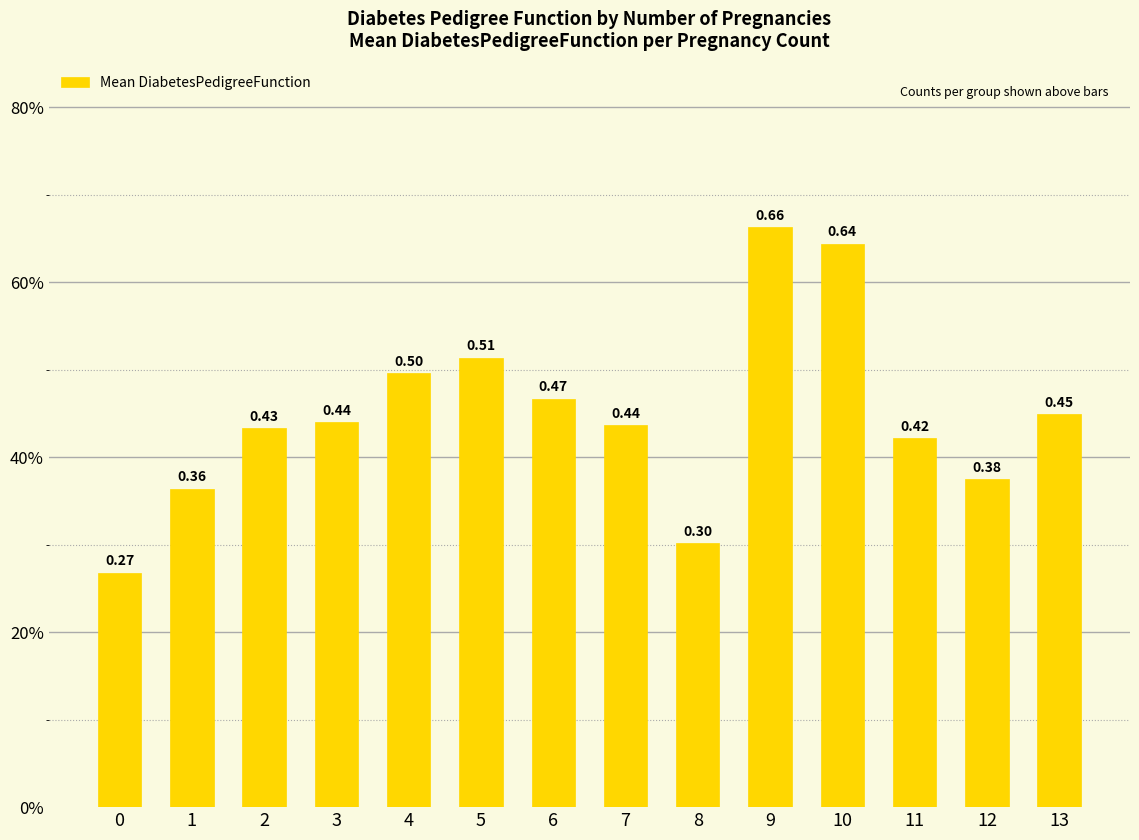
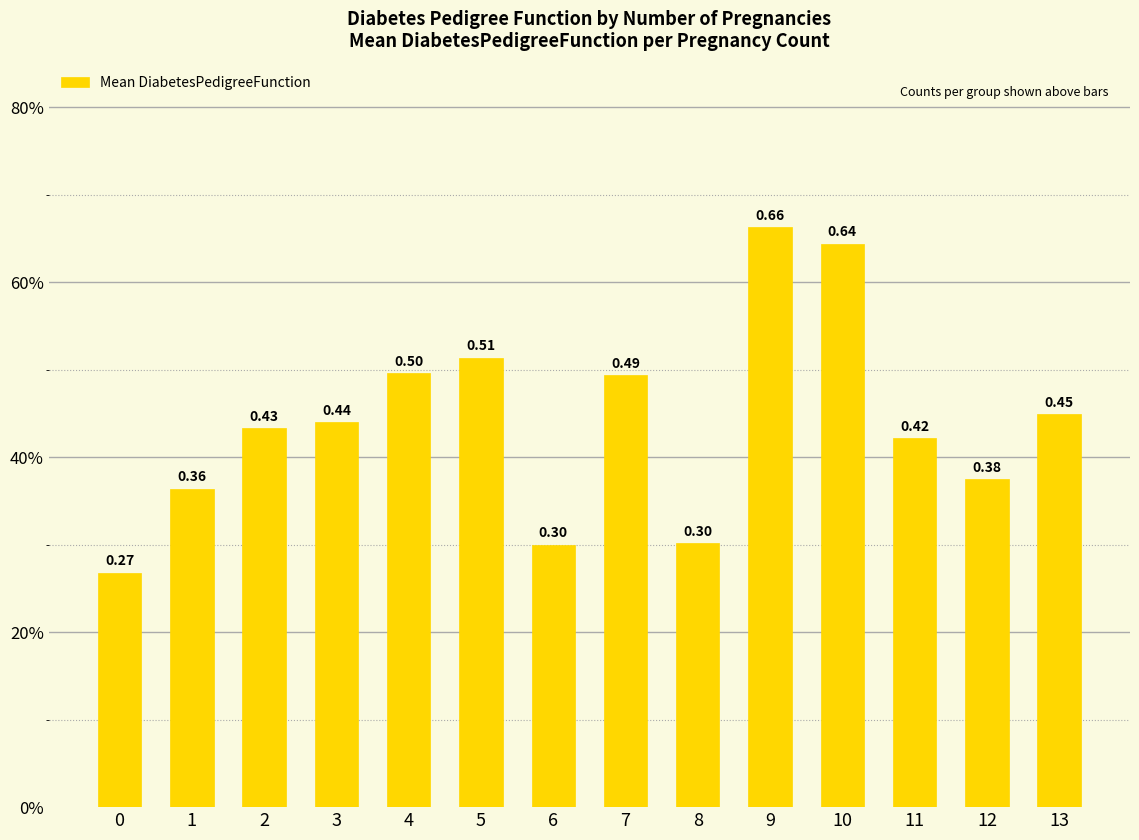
6: 0.47 -> 0.30
7: 0.44 -> 0.49
